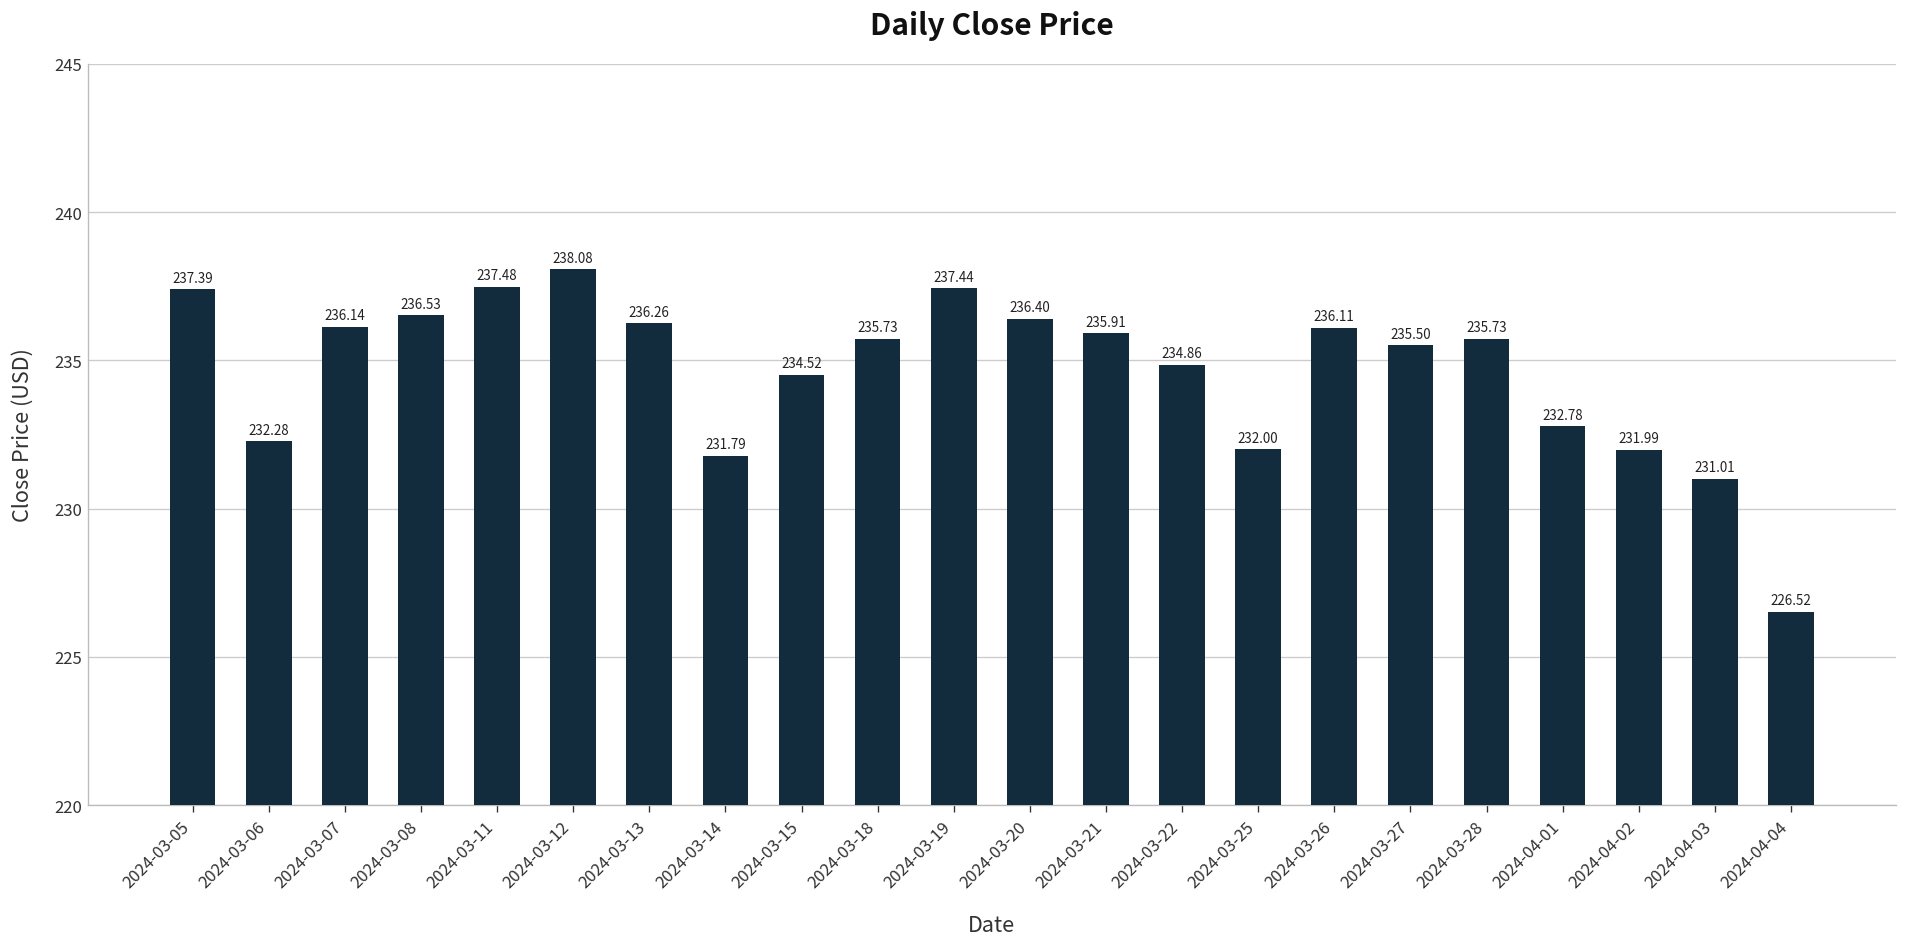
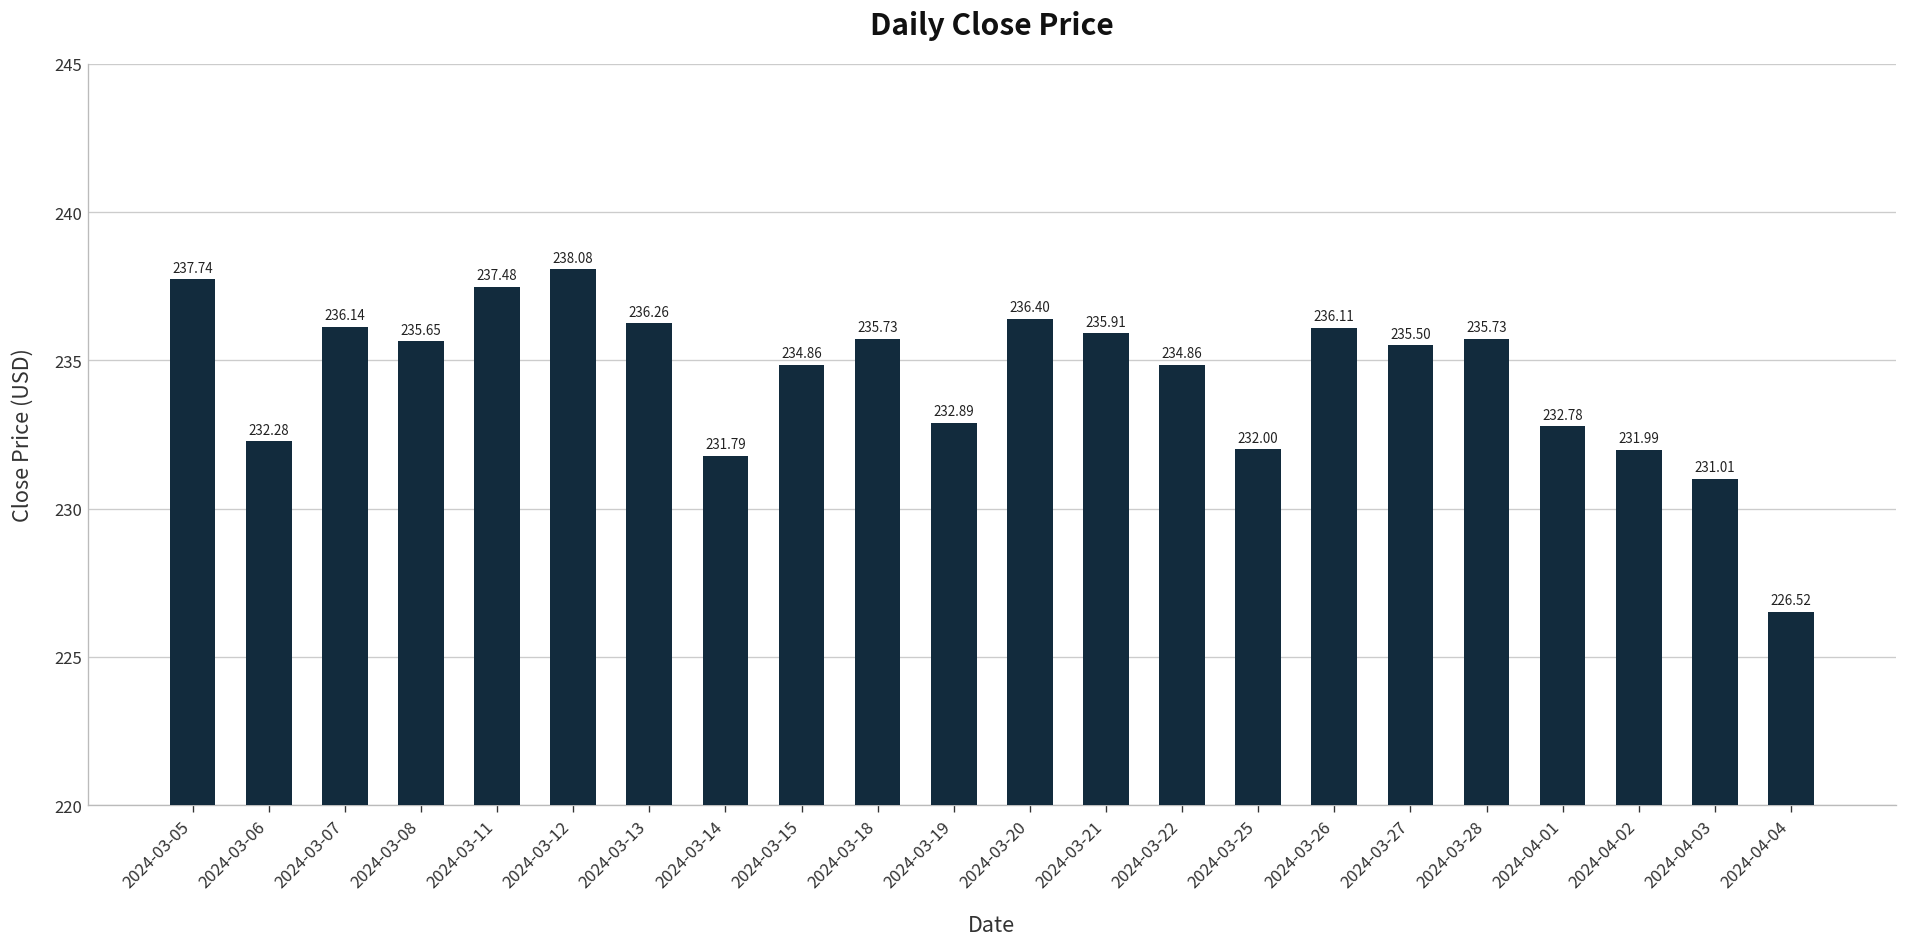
2024-03-05: 237.39 -> 237.74
2024-03-08: 236.53 -> 235.65
2024-03-15: 234.52 -> 234.86
2024-03-19: 237.44 -> 232.89
